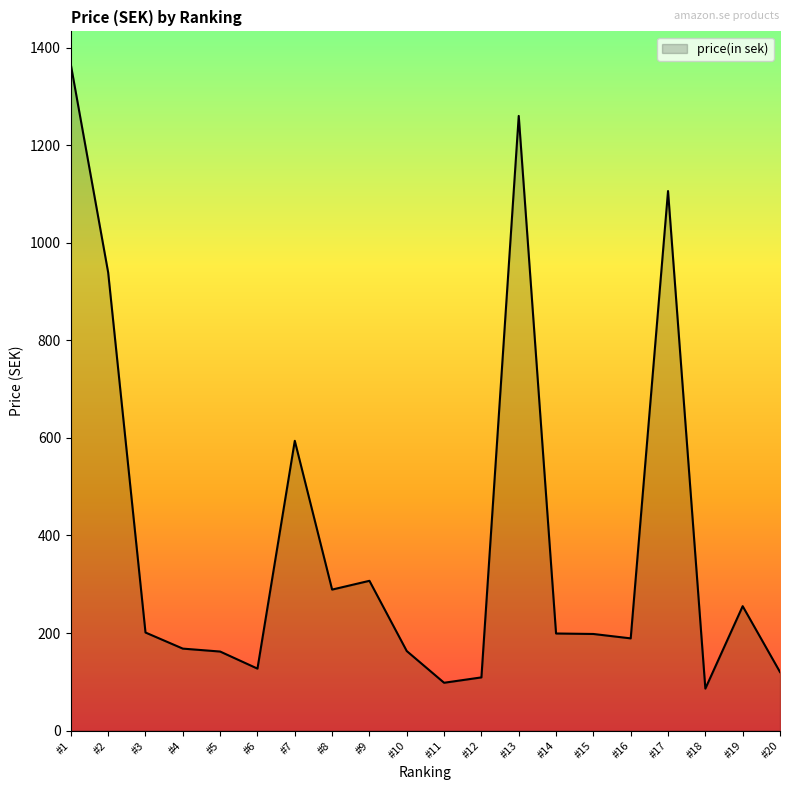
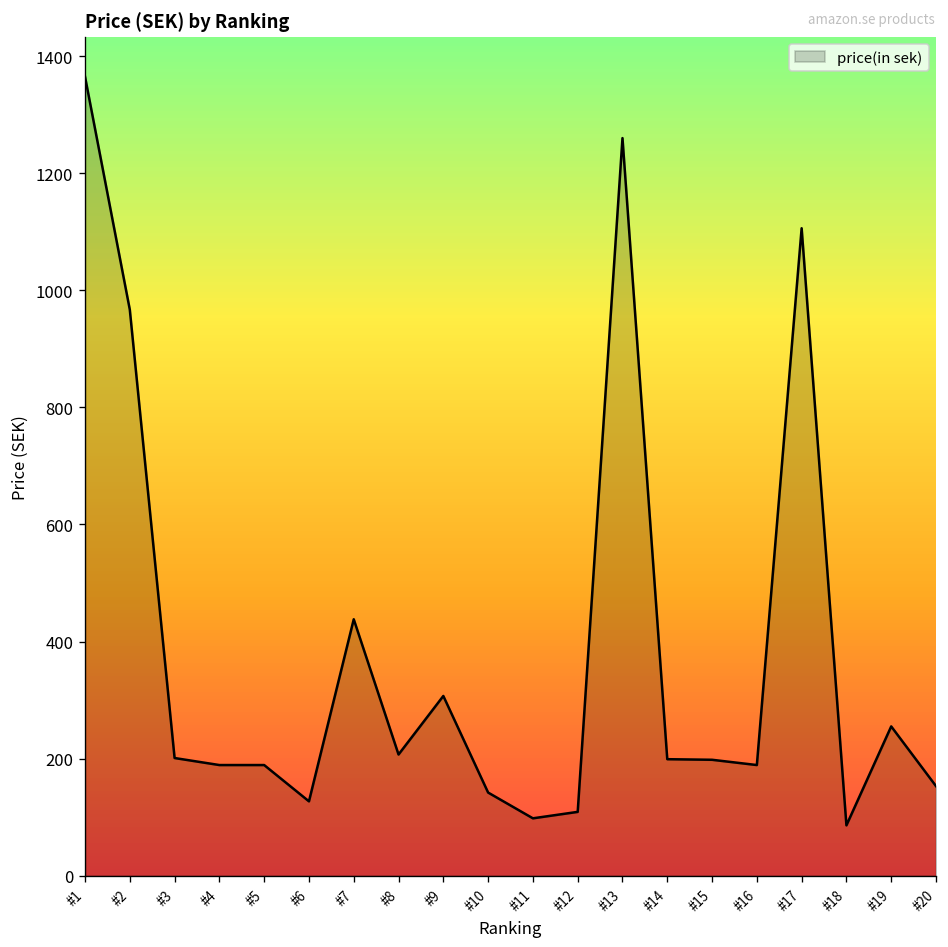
#2: 940 -> 970
#4: 170 -> 190
#5: 160 -> 190
#7: 590 -> 440
#8: 290 -> 210
#10: 160 -> 140
#20: 120 -> 150
